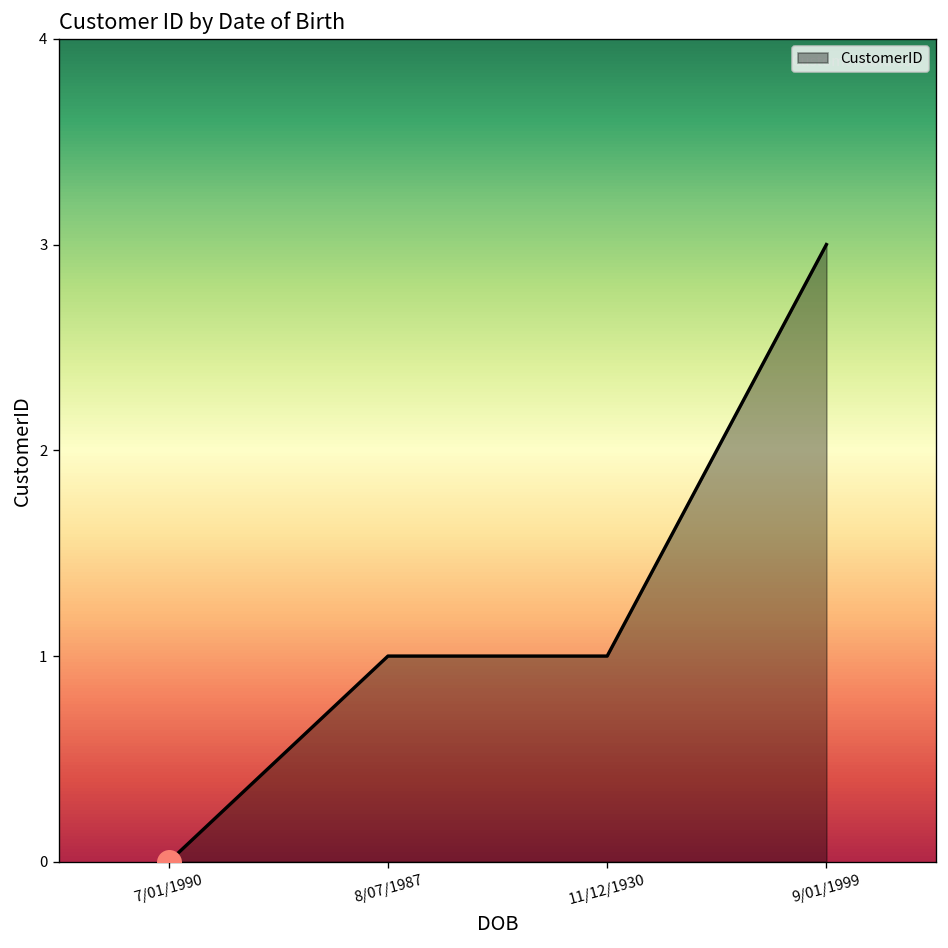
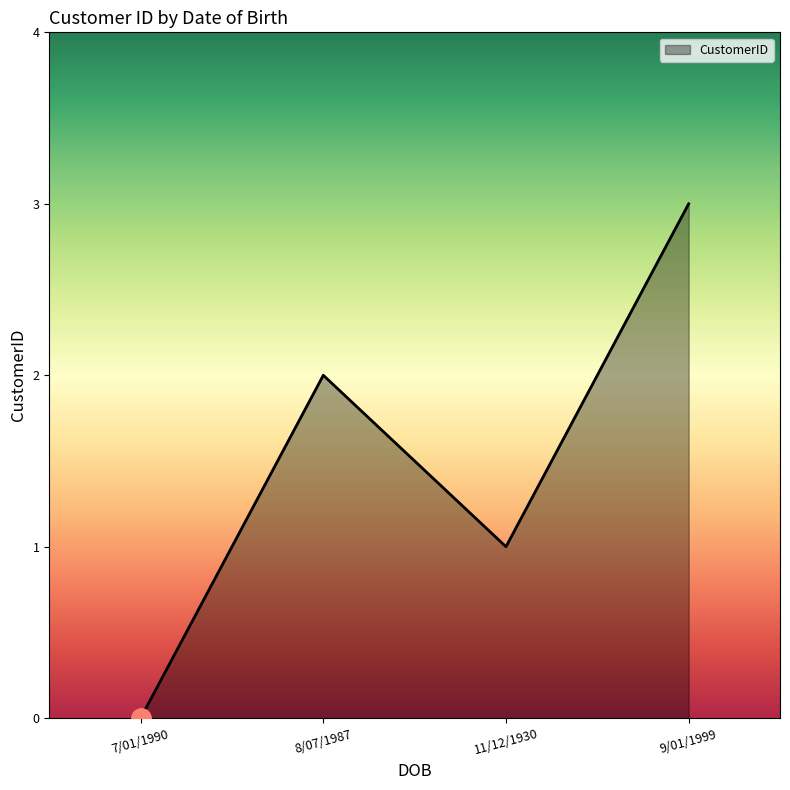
CustomerID, 8/07/1987: 1 -> 2
